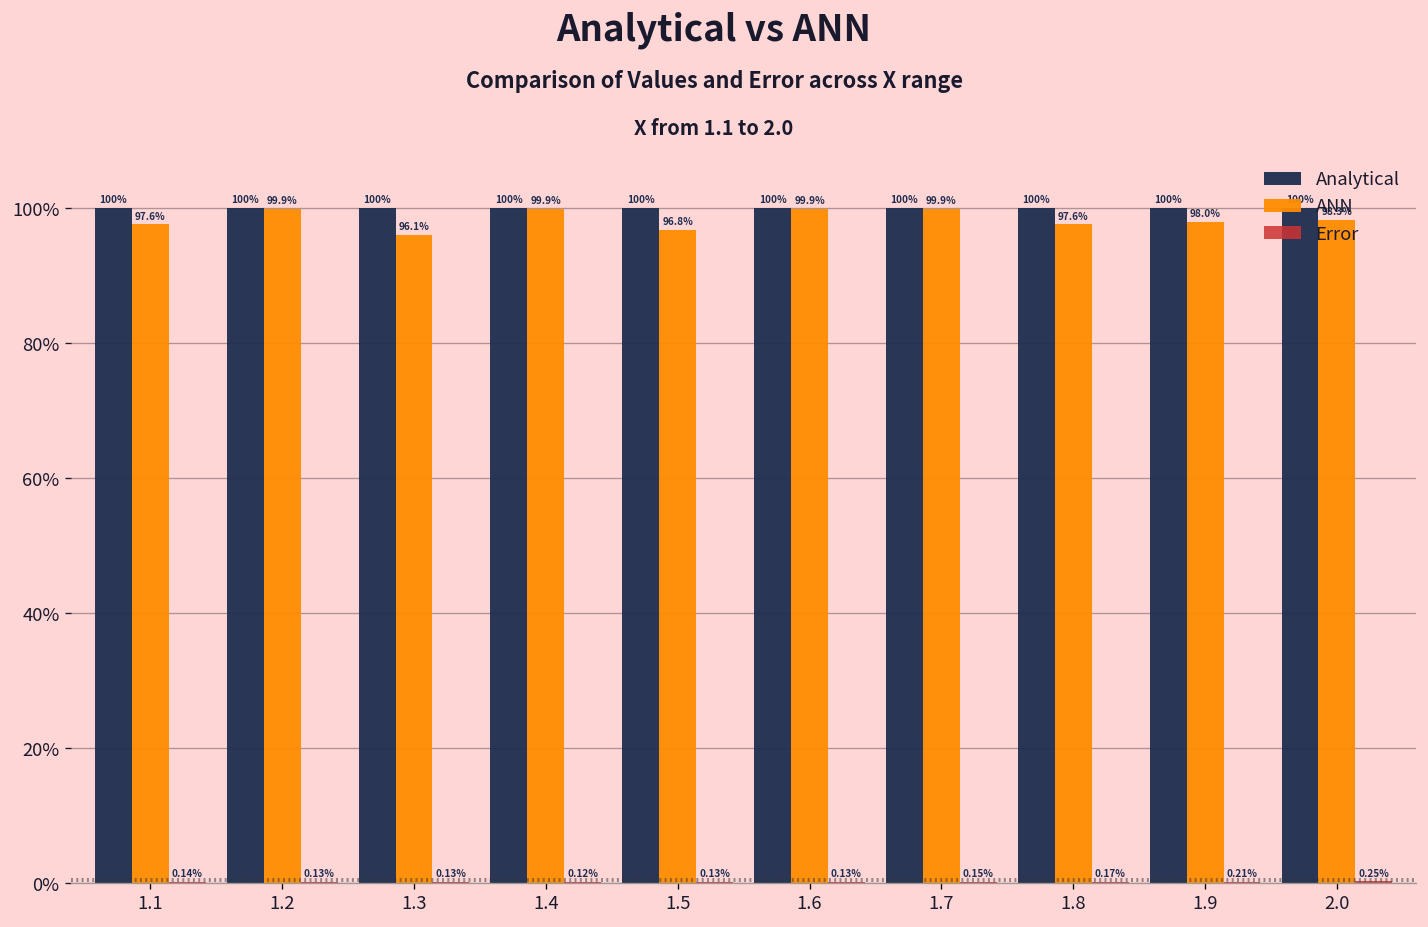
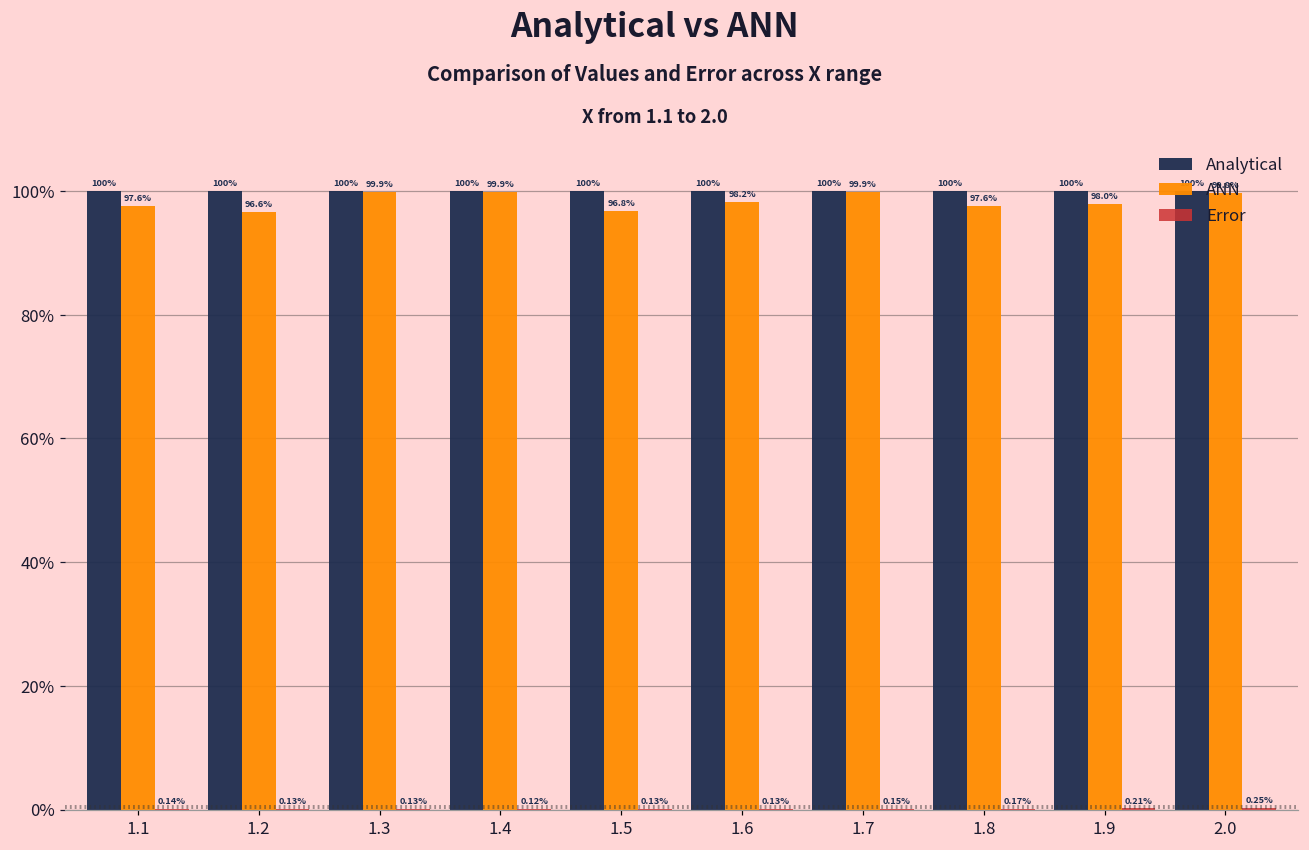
ANN, 1.2: 99.9% -> 96.6%
ANN, 1.3: 96.1% -> 99.9%
ANN, 1.6: 99.9% -> 98.2%
ANN, 2.0: 98.3% -> 99.8%
